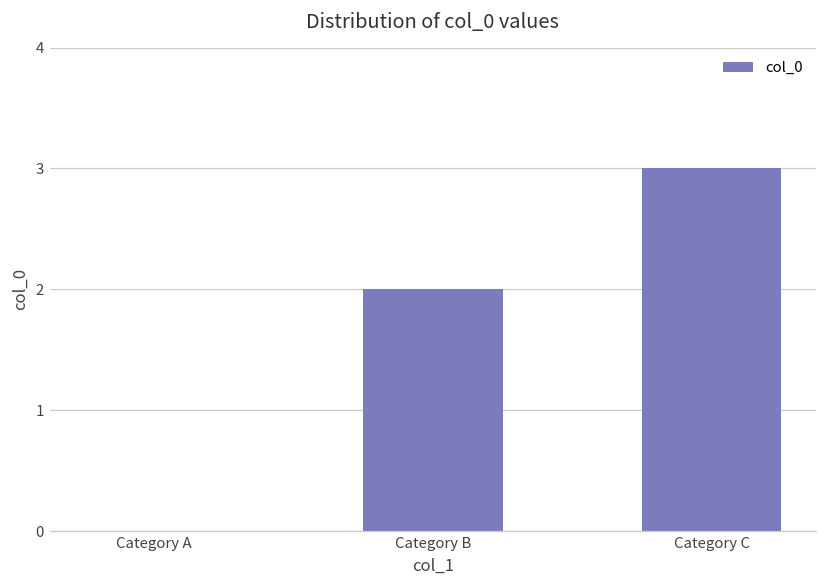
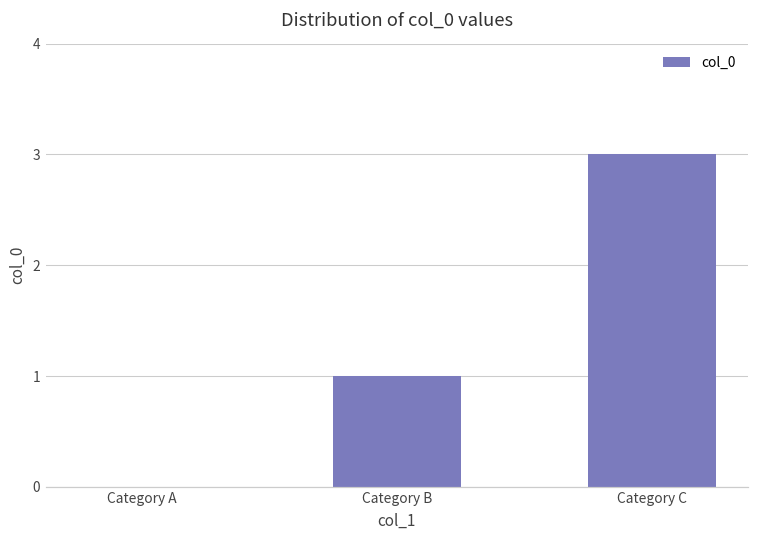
Category B: 2 -> 1
